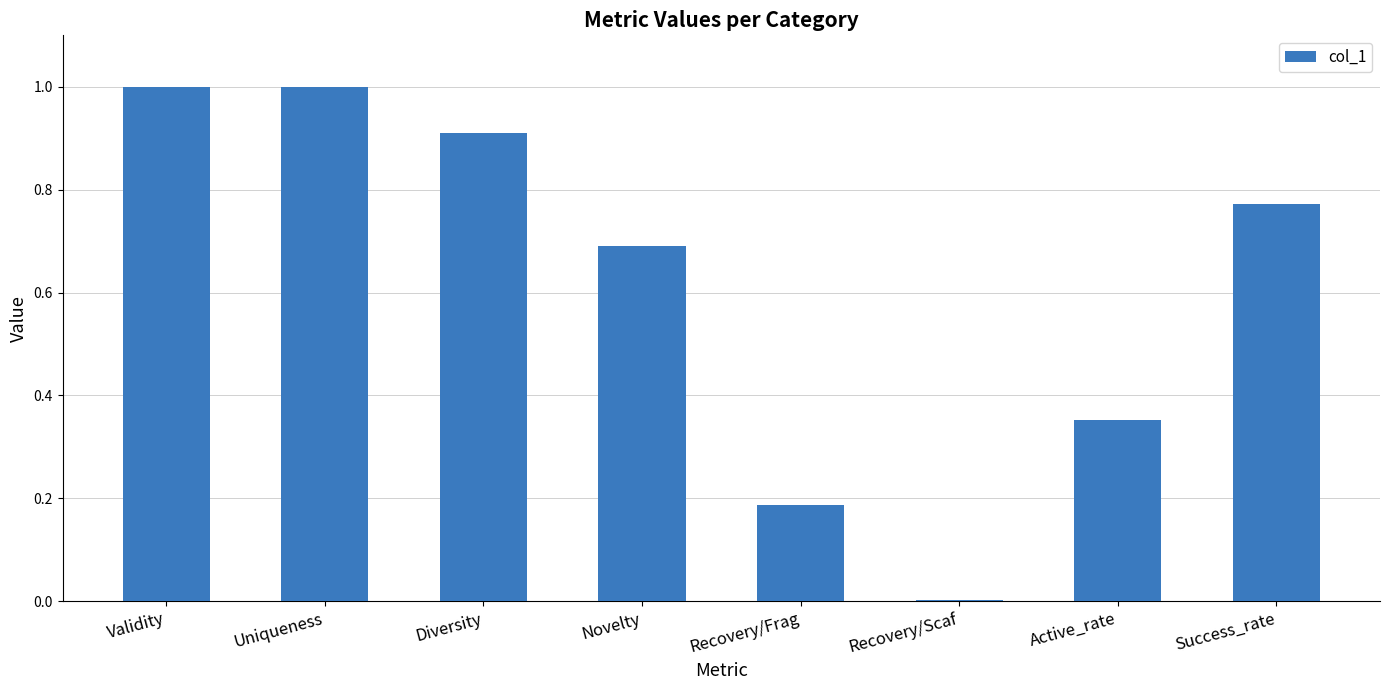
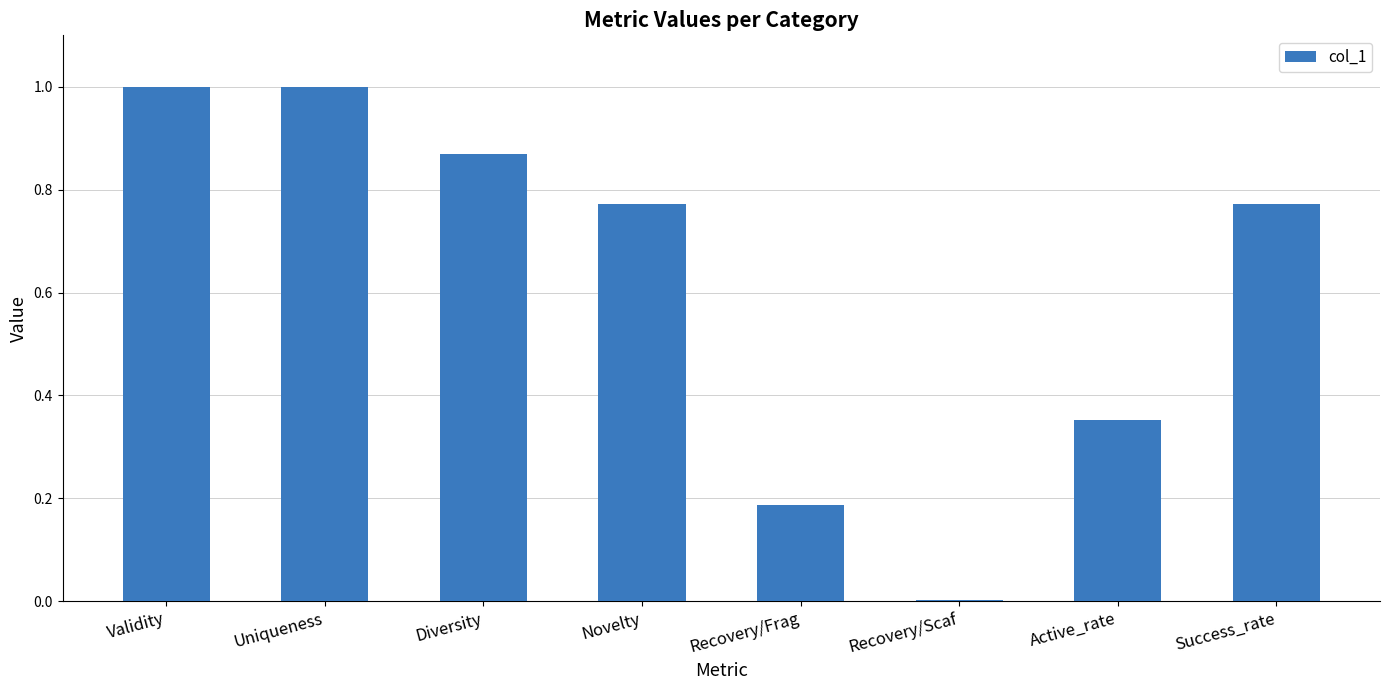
Diversity: 0.91 -> 0.87
Novelty: 0.69 -> 0.77
